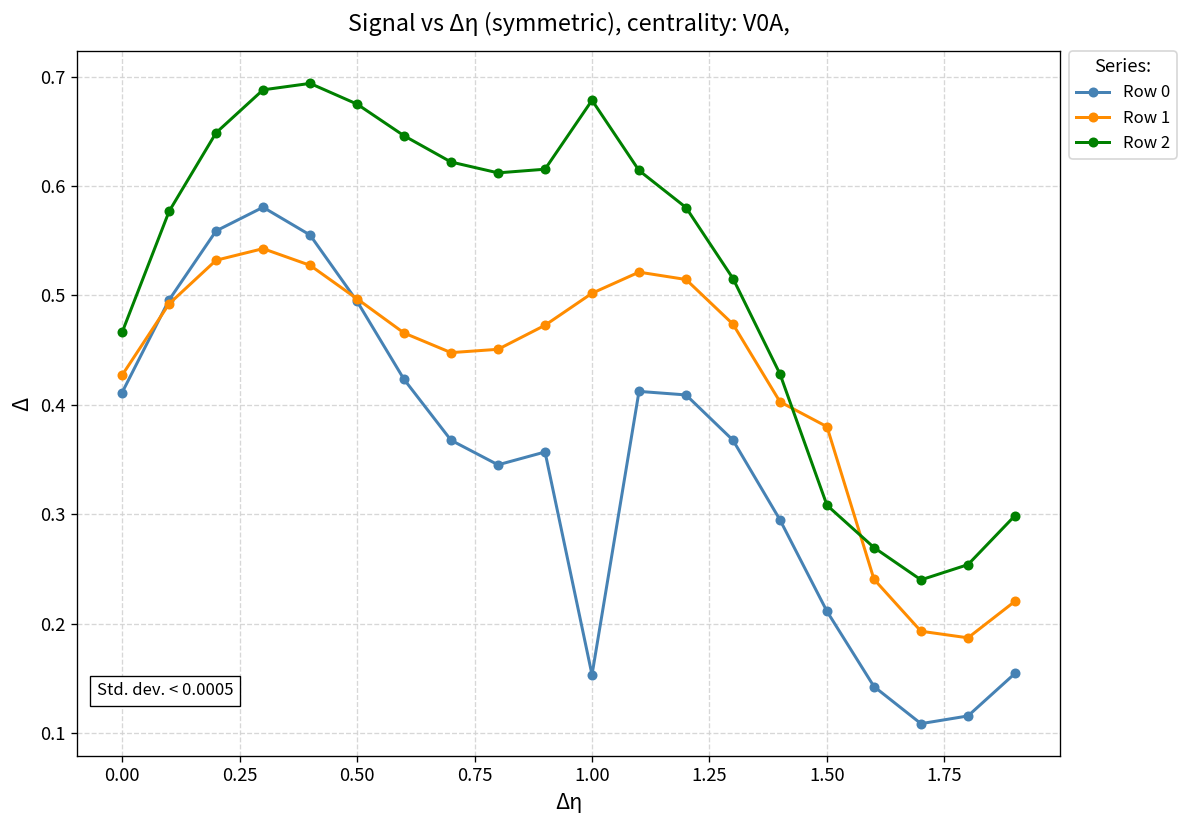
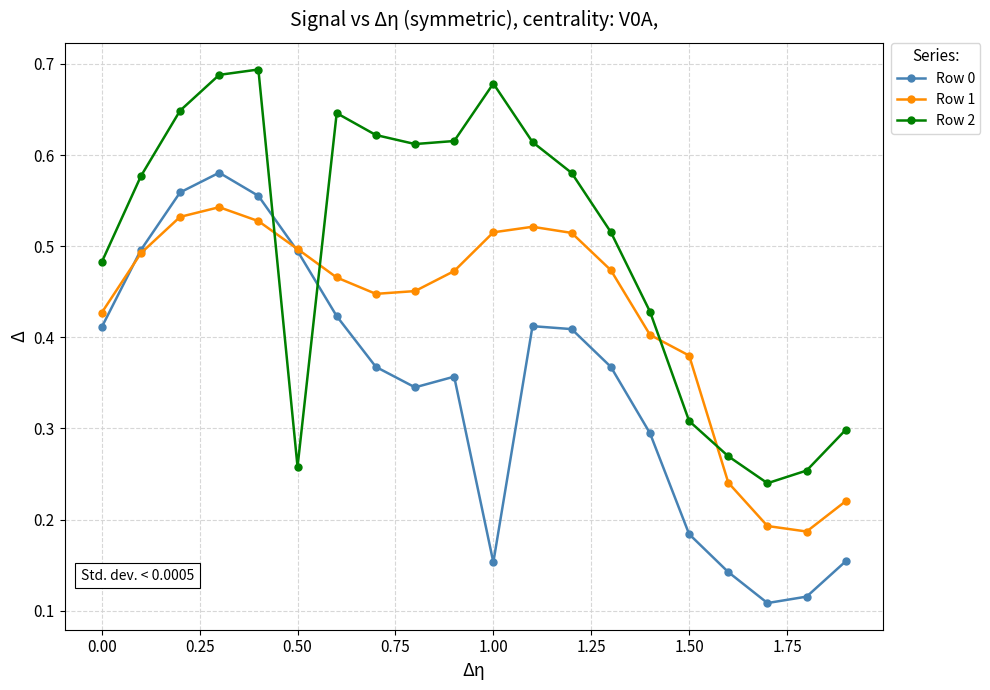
Row 2, 0.00: 0.47 -> 0.48
Row 2, 0.50: 0.68 -> 0.26
Row 1, 1.00: 0.50 -> 0.52
Row 0, 1.50: 0.21 -> 0.18
